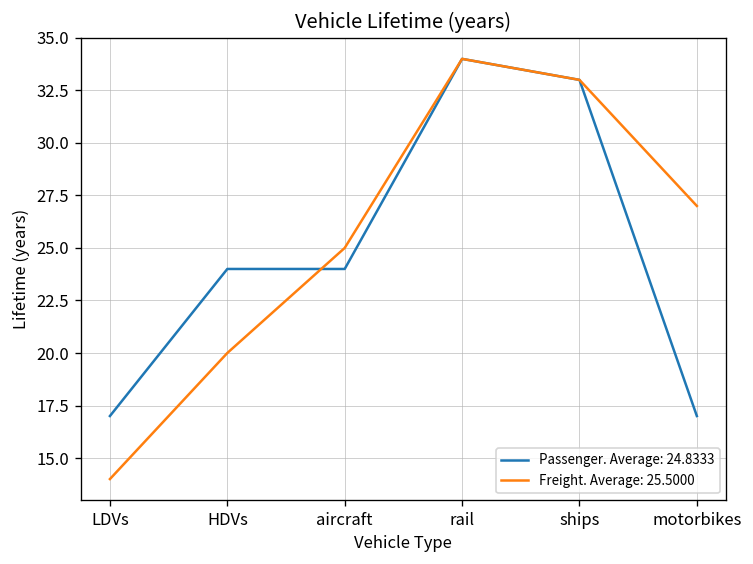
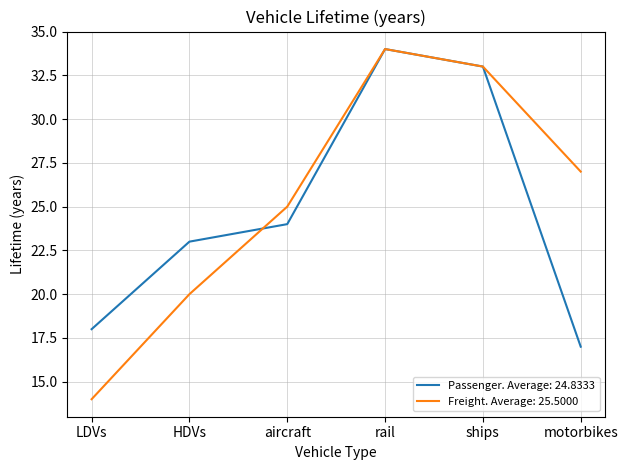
Passenger. Average: 24.8333, LDVs: 17 -> 18
Passenger. Average: 24.8333, HDVs: 24 -> 23
